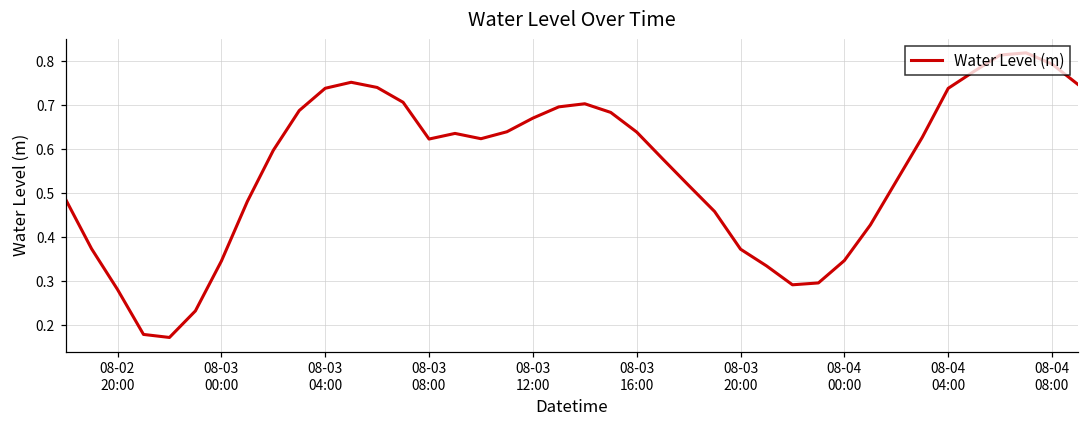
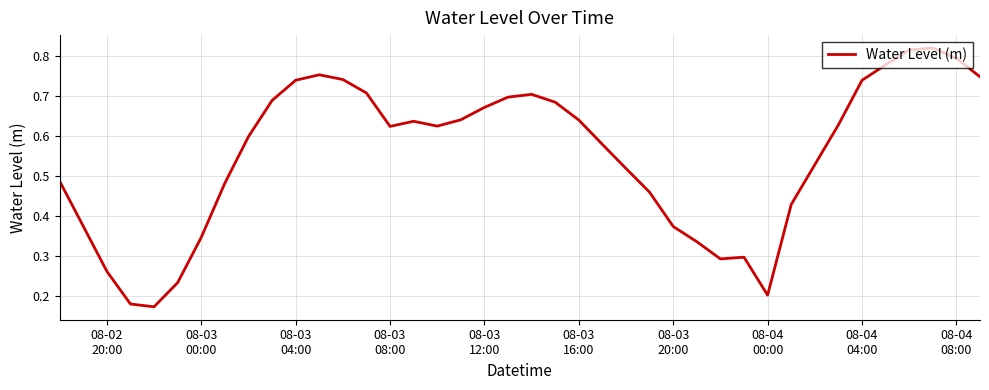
08-02 20:00: 0.28 -> 0.26
08-04 00:00: 0.35 -> 0.20
